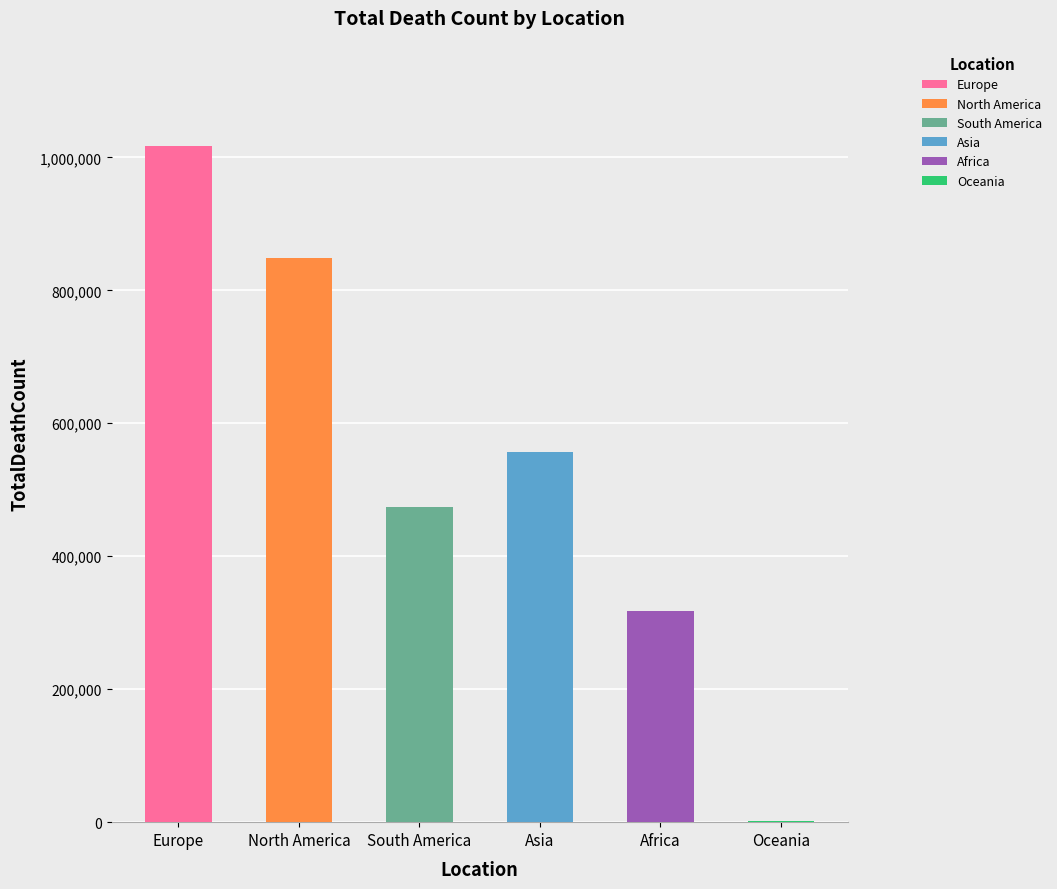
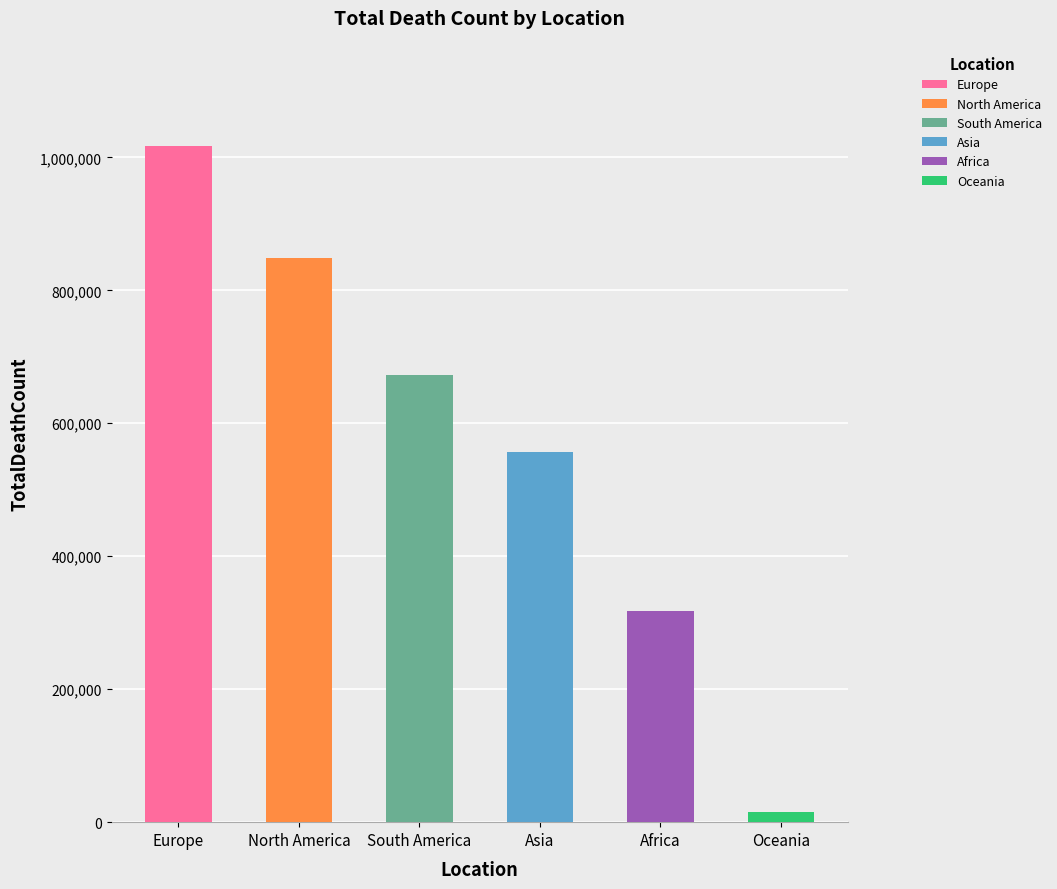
South America: 470,000 -> 670,000
Oceania: 0 -> 10,000
